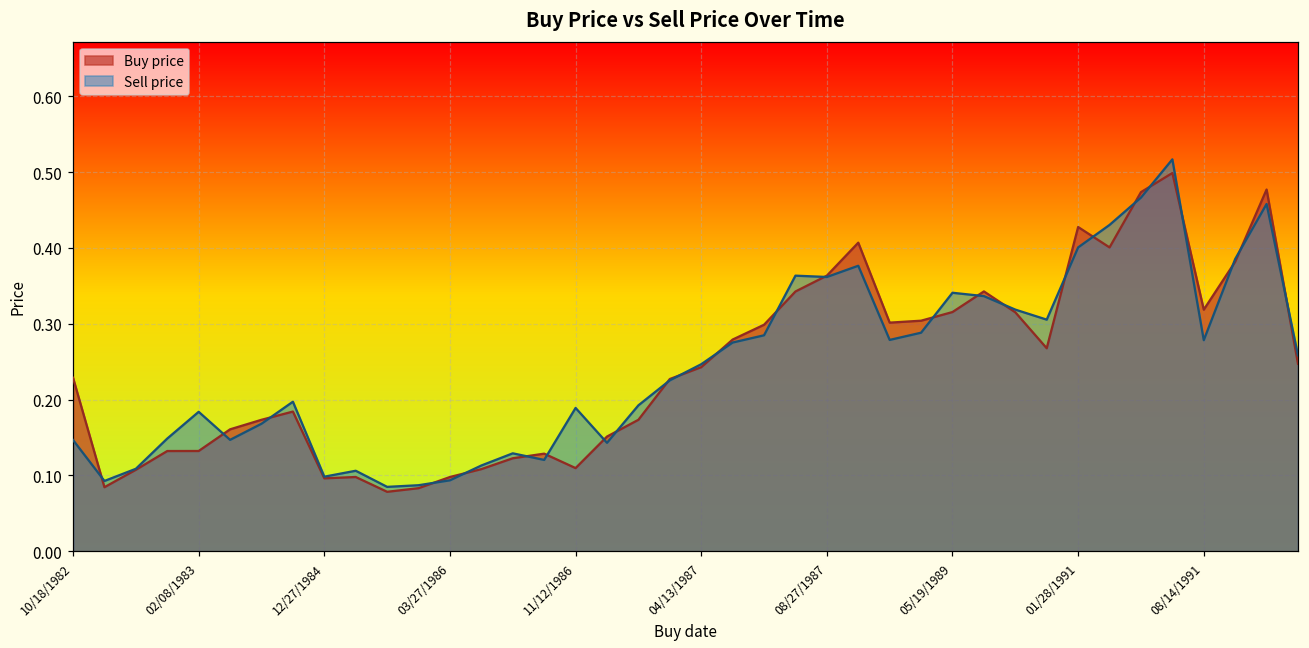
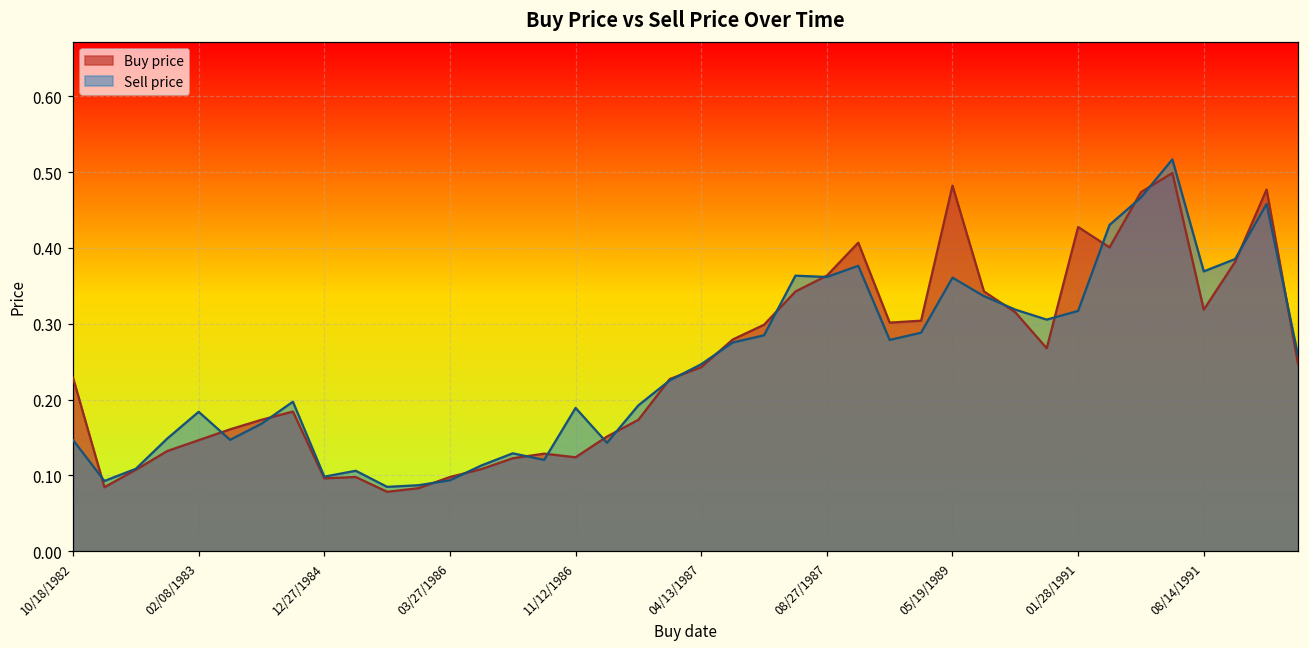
Buy price, 02/08/1983: 0.13 -> 0.15
Buy price, 11/12/1986: 0.11 -> 0.12
Buy price, 05/19/1989: 0.32 -> 0.48
Sell price, 05/19/1989: 0.34 -> 0.36
Sell price, 01/28/1991: 0.40 -> 0.32
Sell price, 08/14/1991: 0.28 -> 0.37
